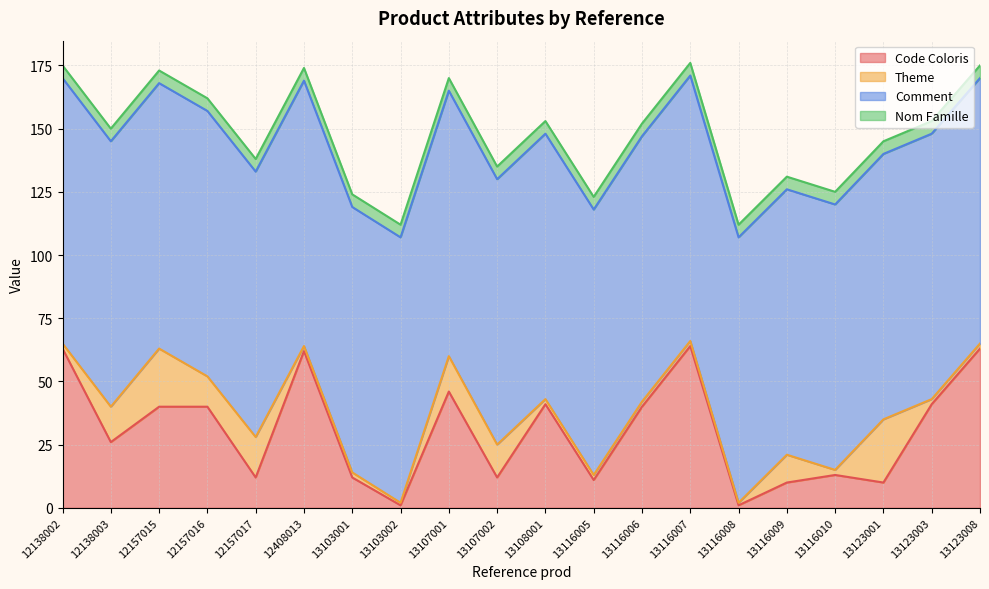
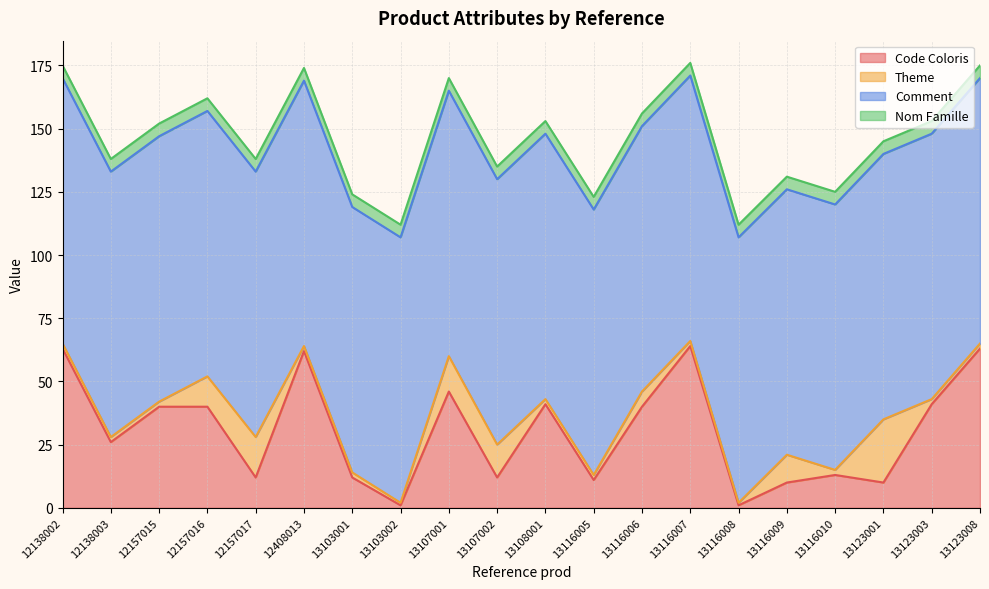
Theme, 12138003: 14 -> 2
Theme, 12157015: 23 -> 2
Theme, 13116006: 2 -> 6
